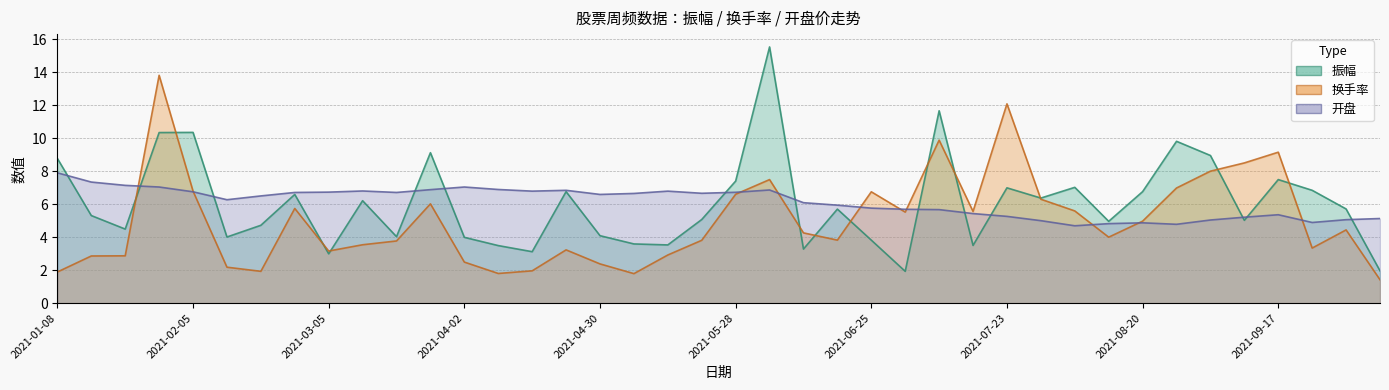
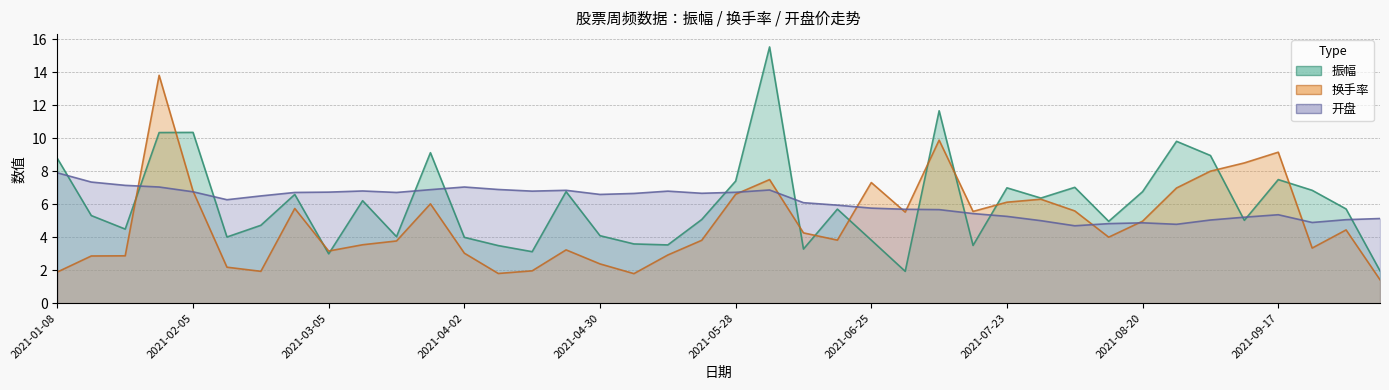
换手率, 2021-04-02: 2.5 -> 3.0
换手率, 2021-06-25: 6.8 -> 7.3
换手率, 2021-07-23: 12.1 -> 6.1
